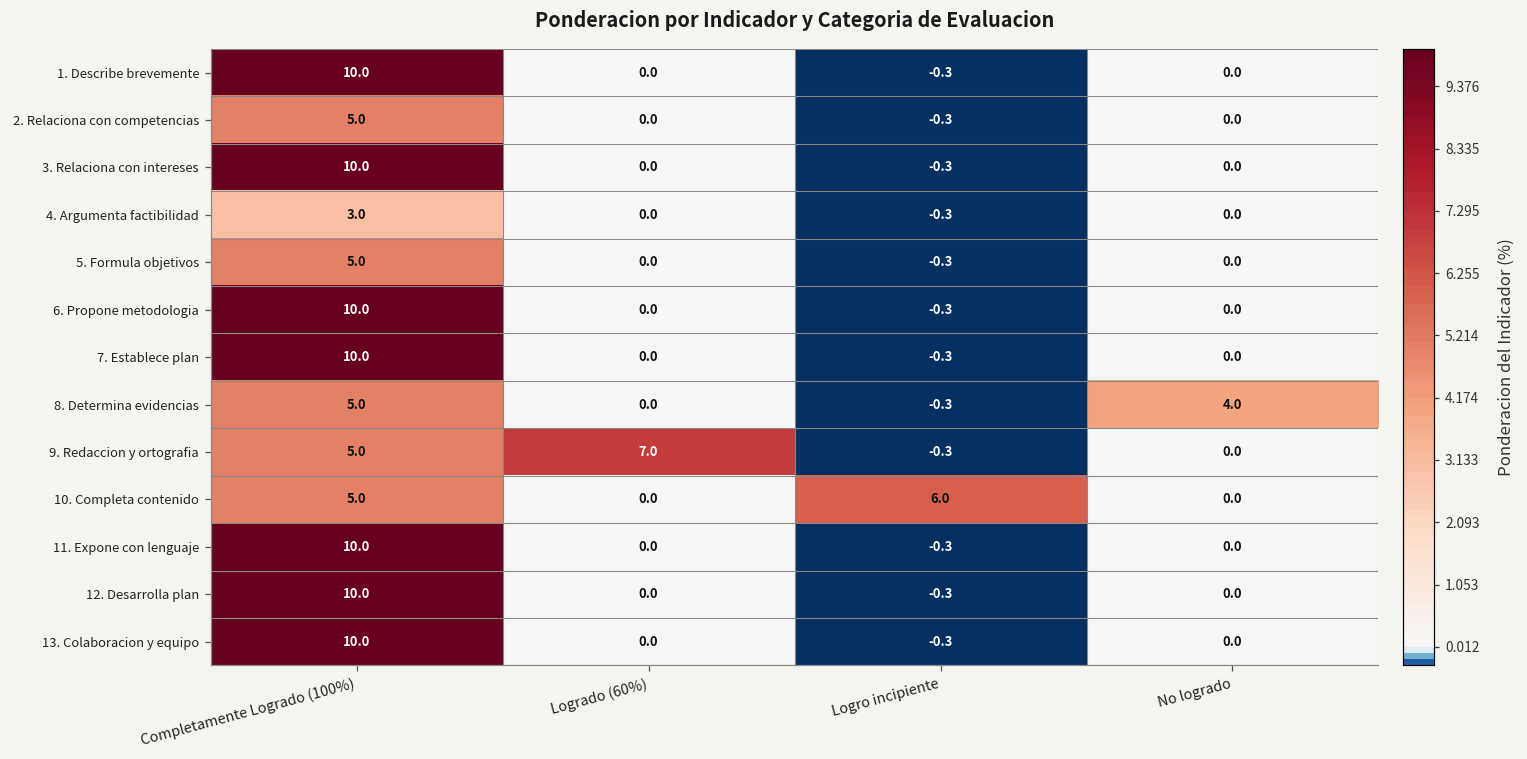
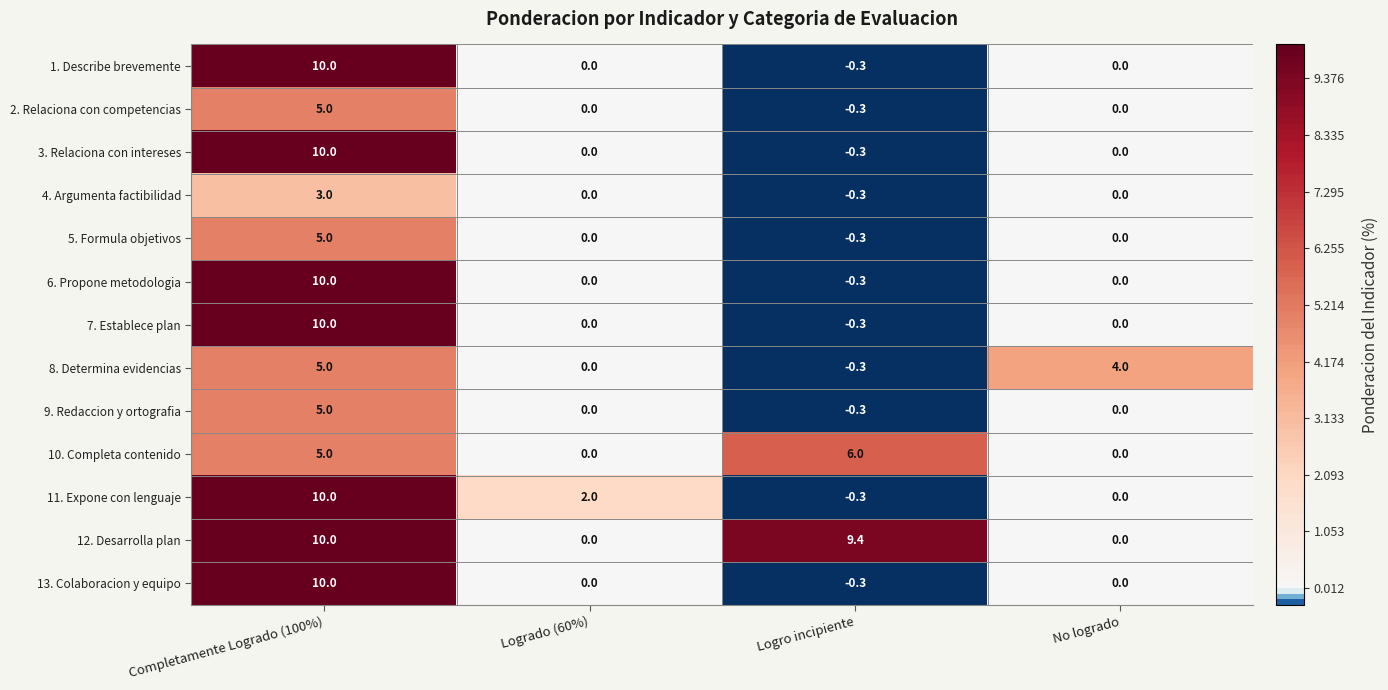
9. Redaccion y ortografia, Logrado (60%): 7.0 -> 0.0
11. Expone con lenguaje, Logrado (60%): 0.0 -> 2.0
12. Desarrolla plan, Logro incipiente: -0.3 -> 9.4
